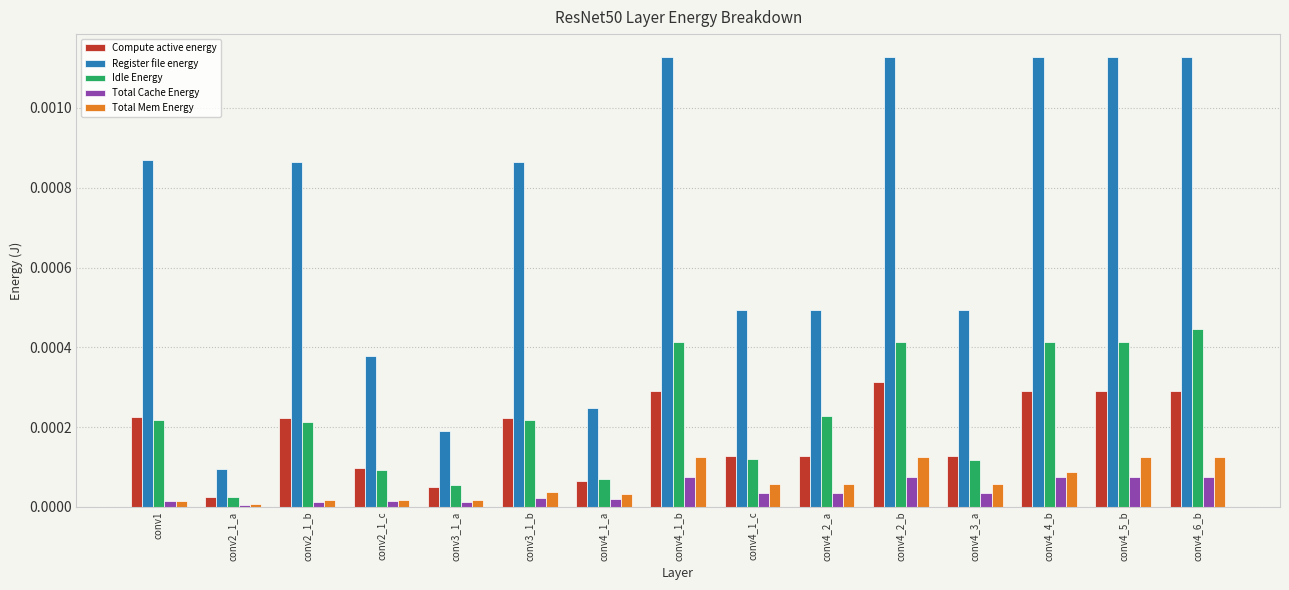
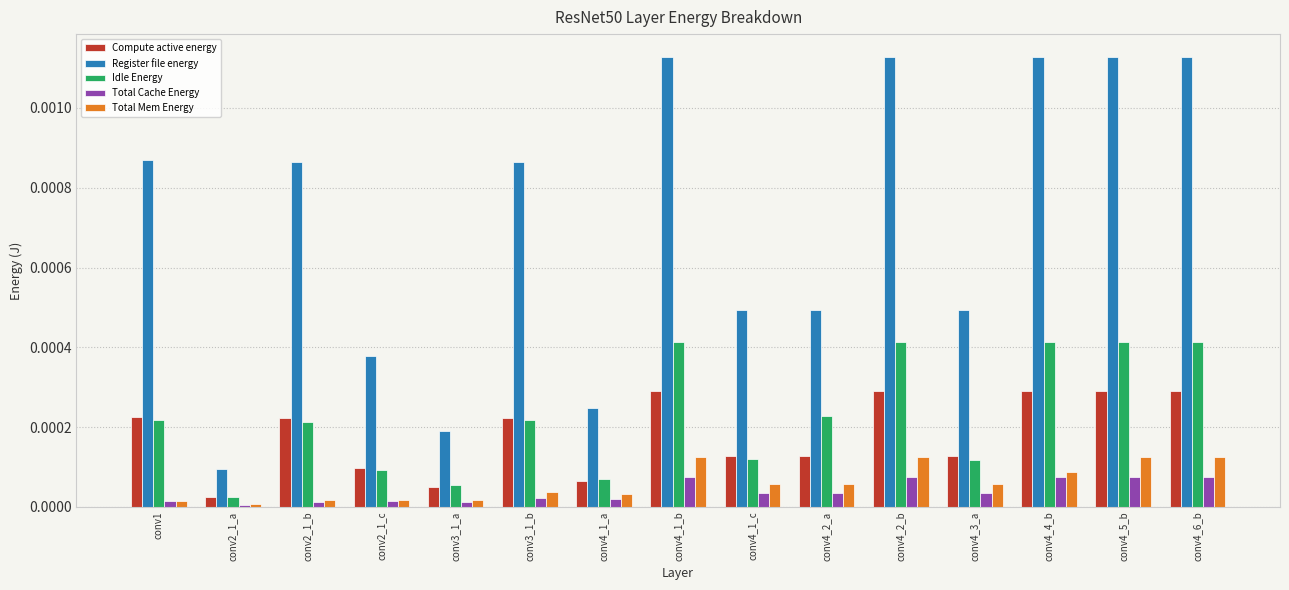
Compute active energy, conv4_2_b: 0.00031 -> 0.00029
Idle Energy, conv4_6_b: 0.00045 -> 0.00041
